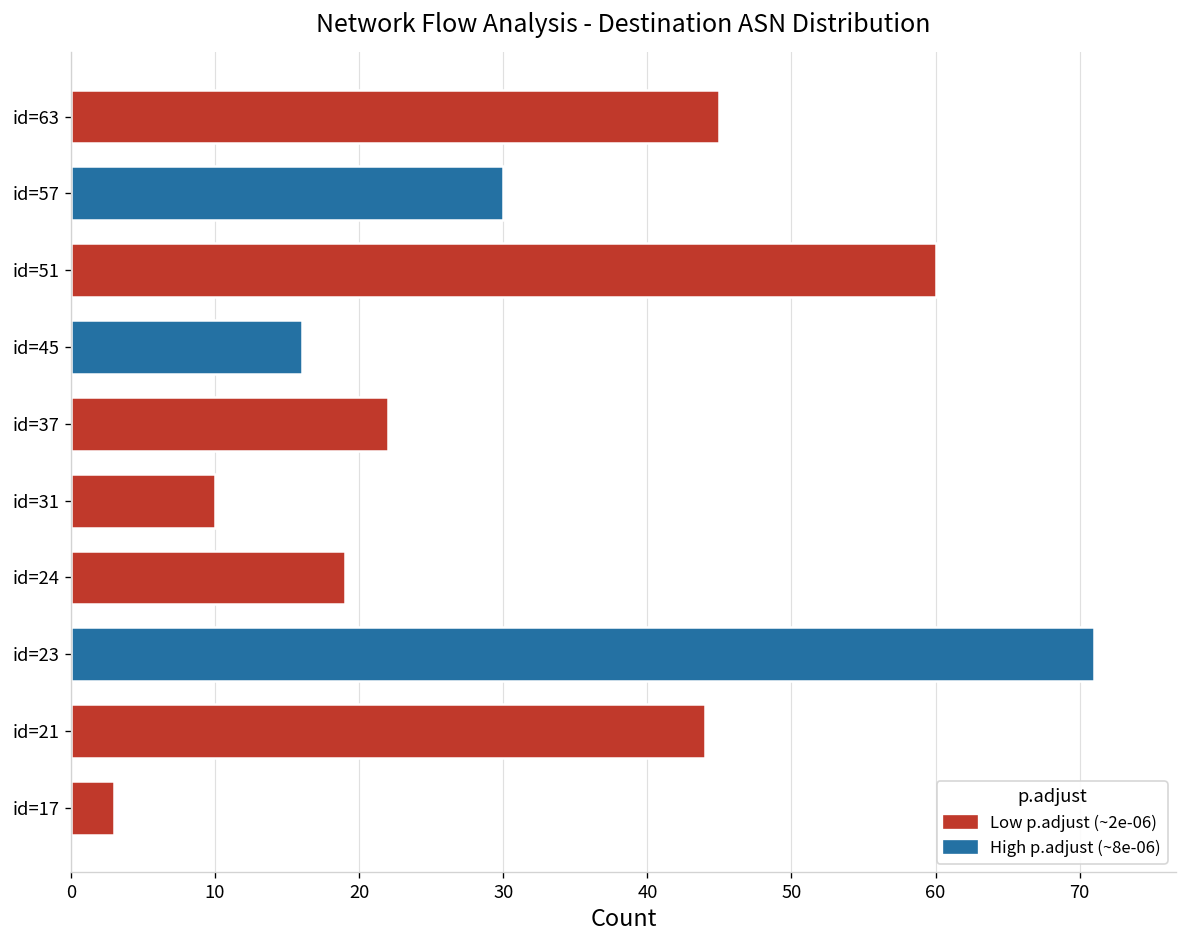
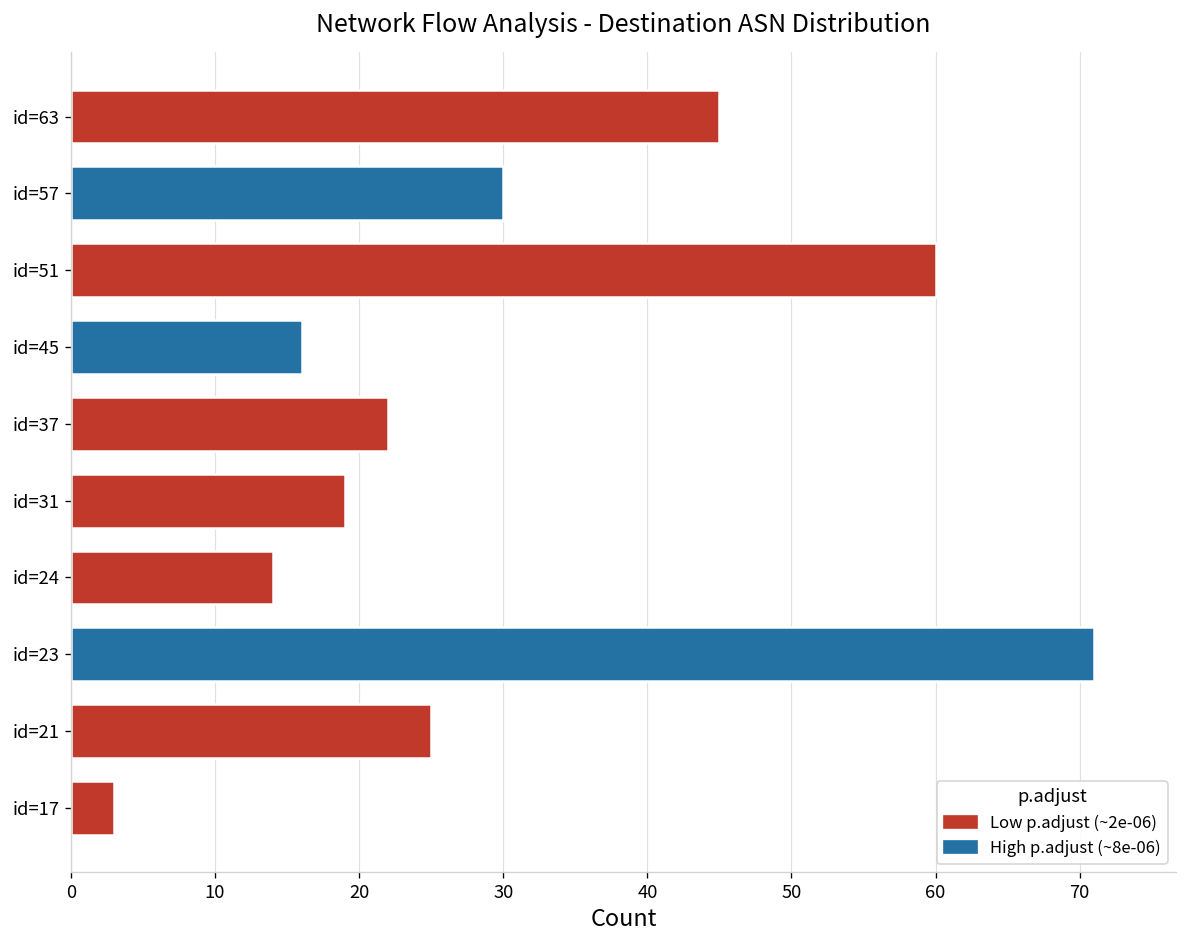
id=31: 10 -> 19
id=24: 19 -> 14
id=21: 44 -> 25
